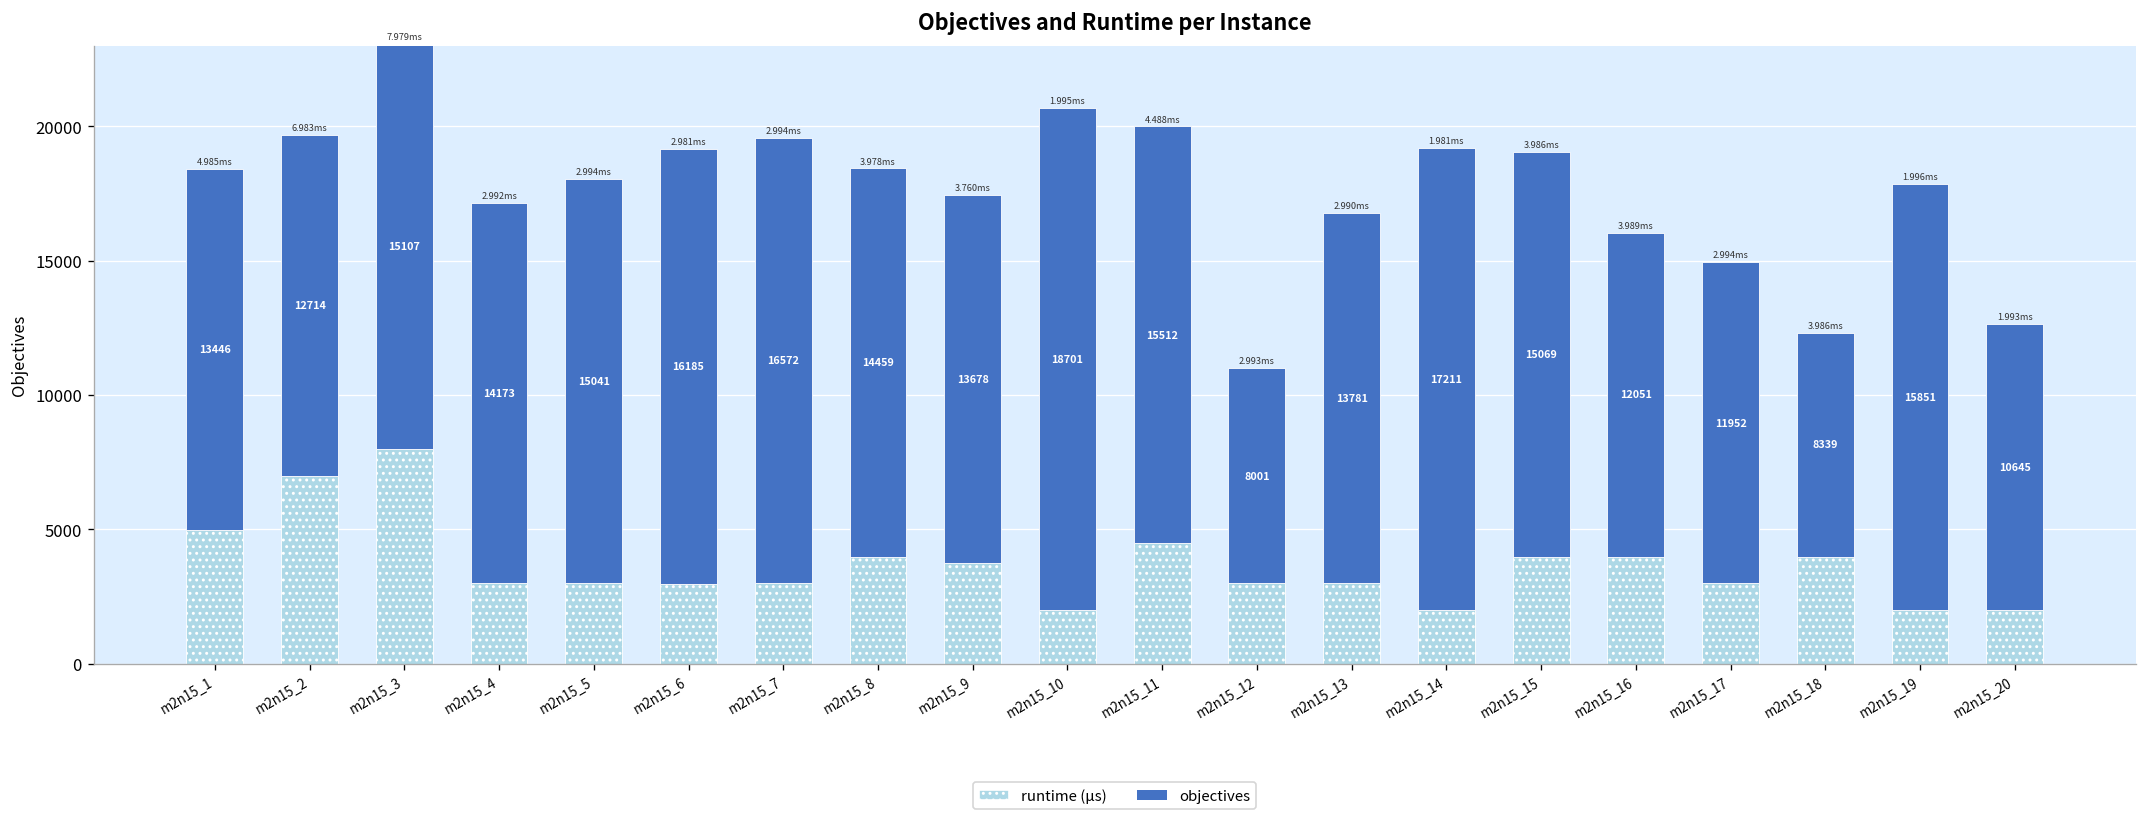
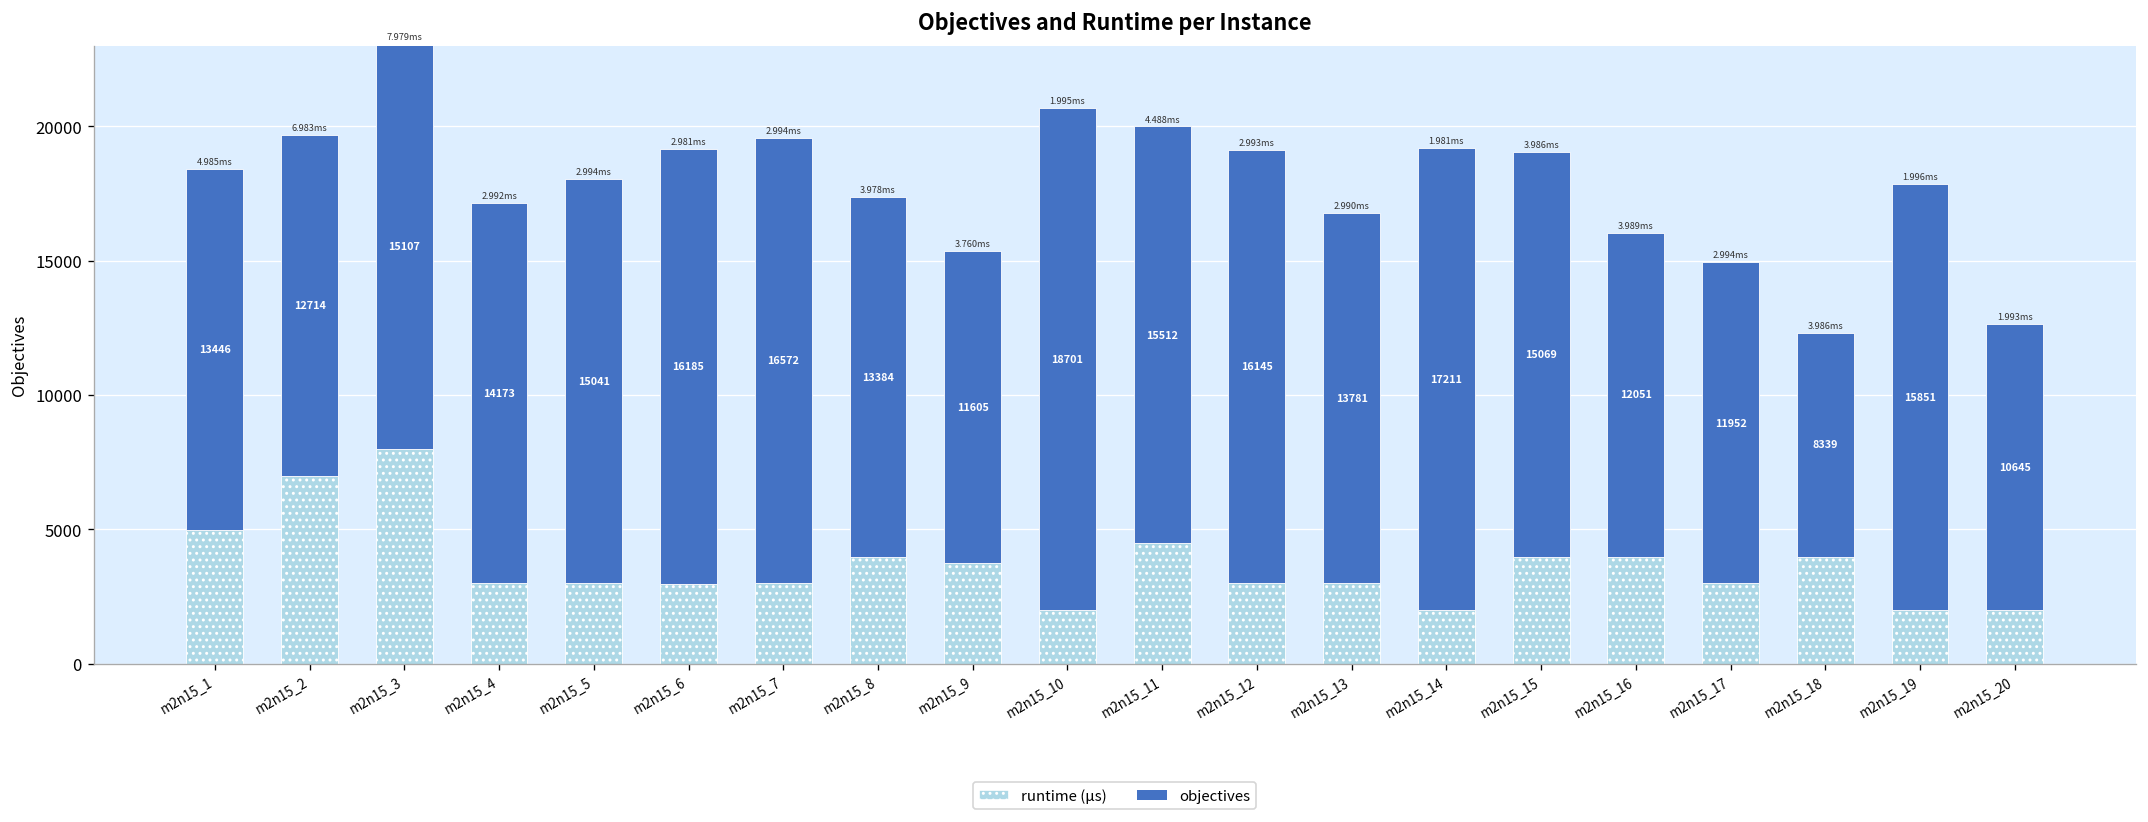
objectives, m2n15_8: 14459 -> 13384
objectives, m2n15_9: 13678 -> 11605
objectives, m2n15_12: 8001 -> 16145
